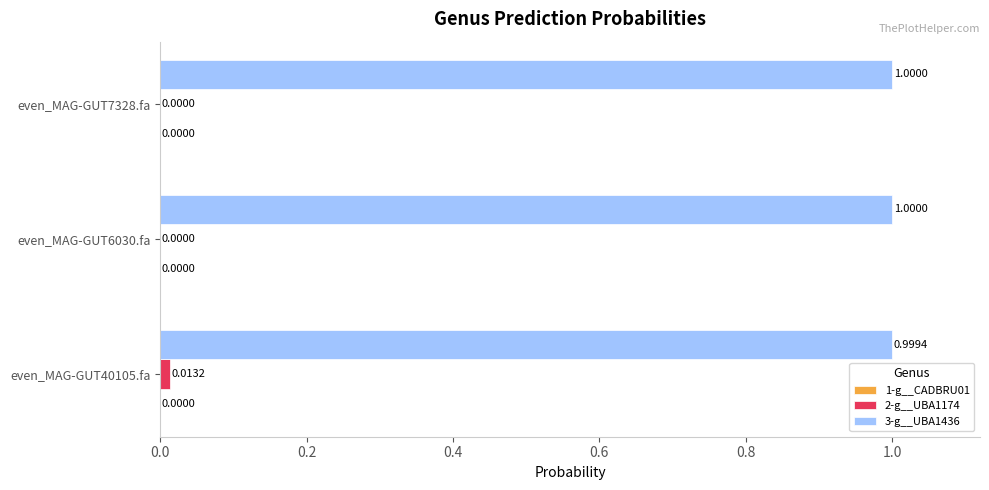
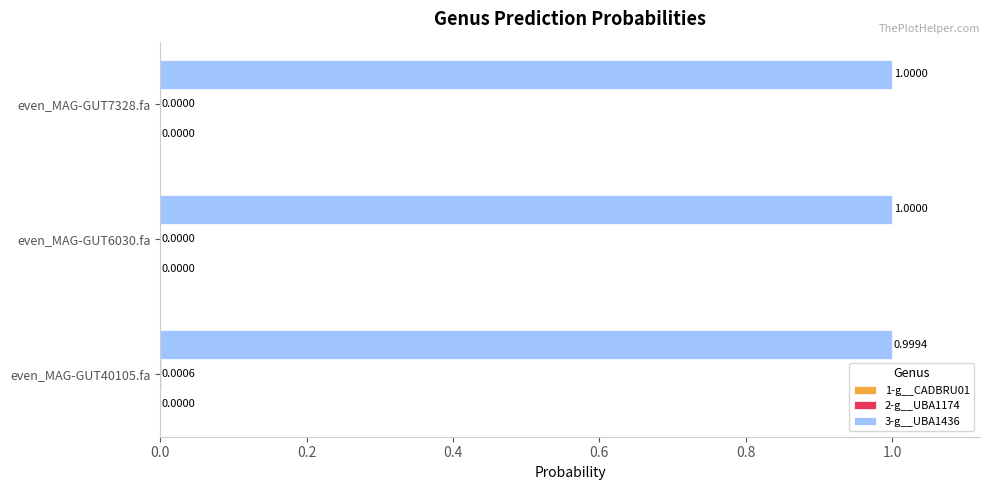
2-g__UBA1174, even_MAG-GUT40105.fa: 0.0132 -> 0.0006
